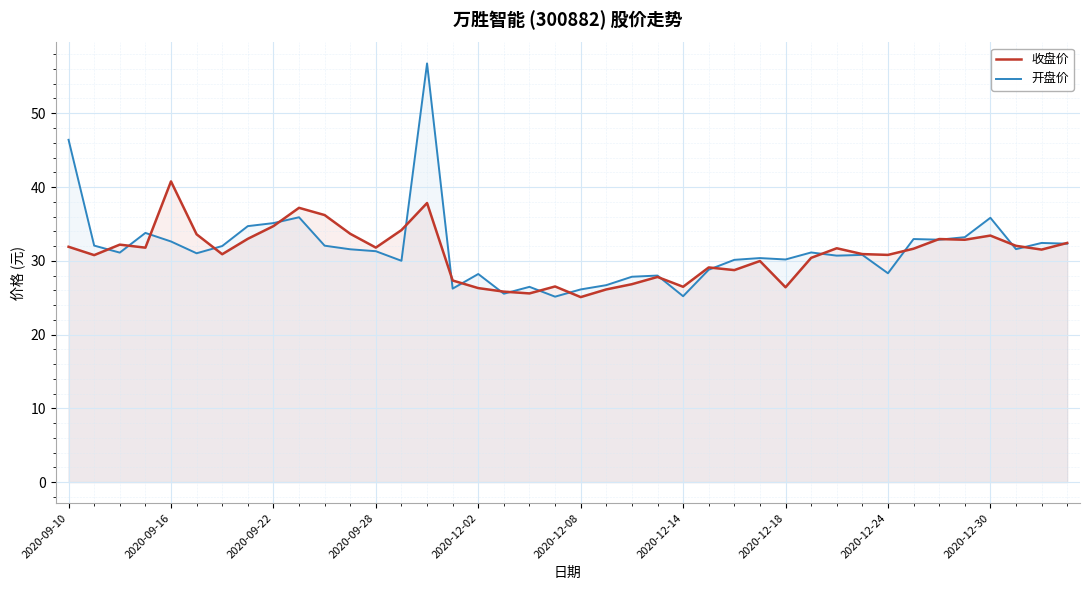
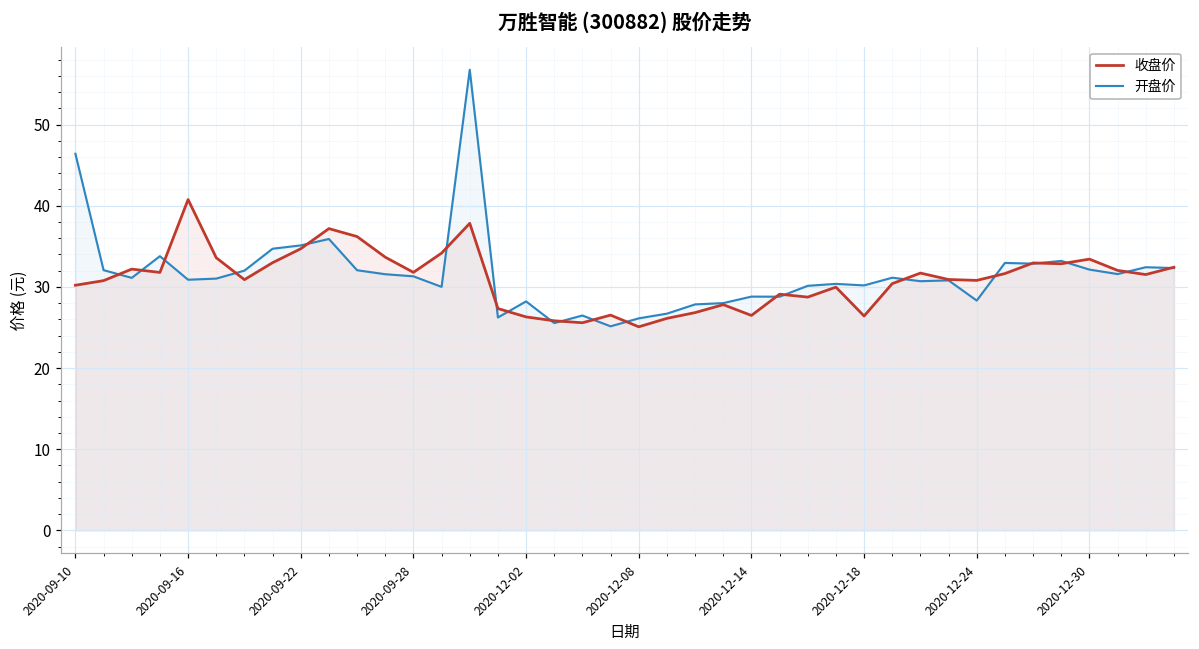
收盘价, 2020-09-10: 32 -> 30
开盘价, 2020-09-16: 33 -> 31
开盘价, 2020-12-14: 25 -> 29
开盘价, 2020-12-30: 36 -> 32
